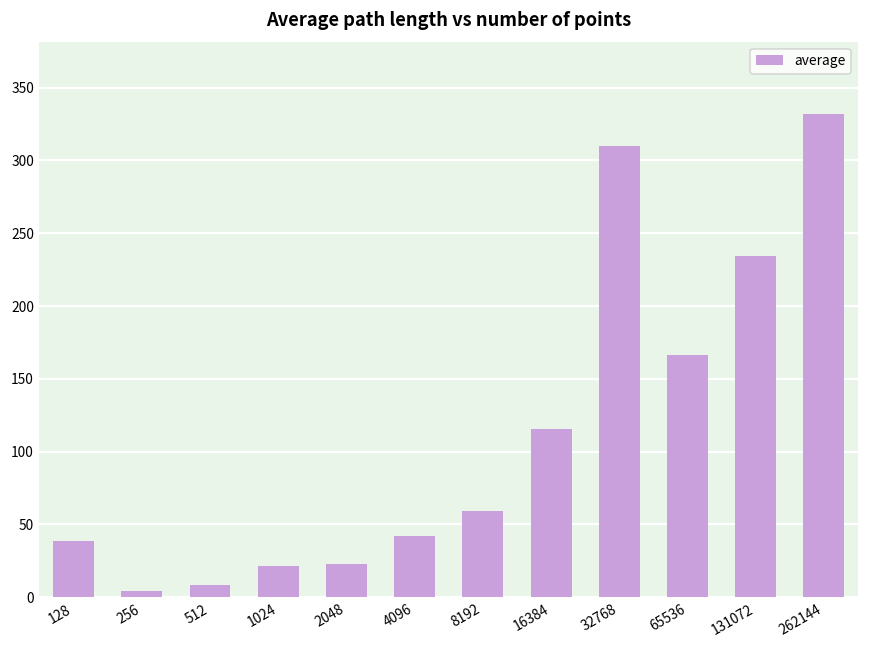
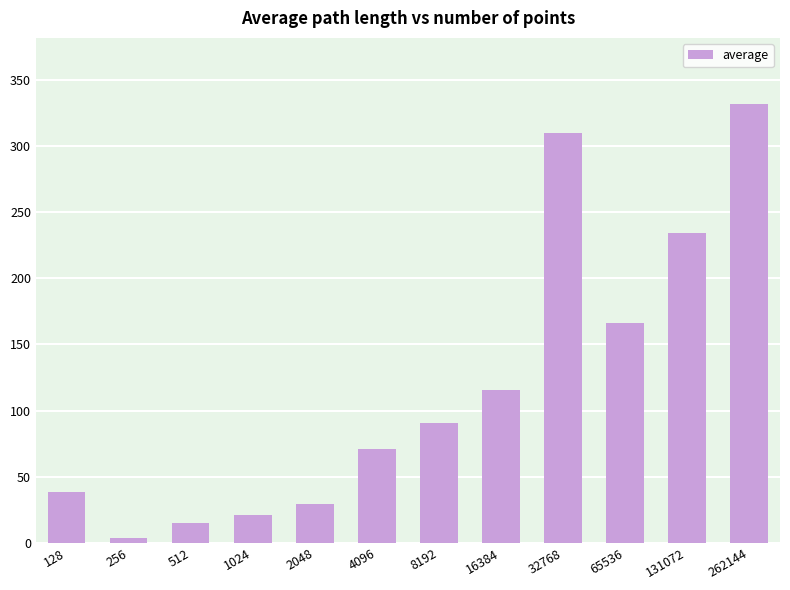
512: 9 -> 15
2048: 22 -> 30
4096: 42 -> 71
8192: 59 -> 90
